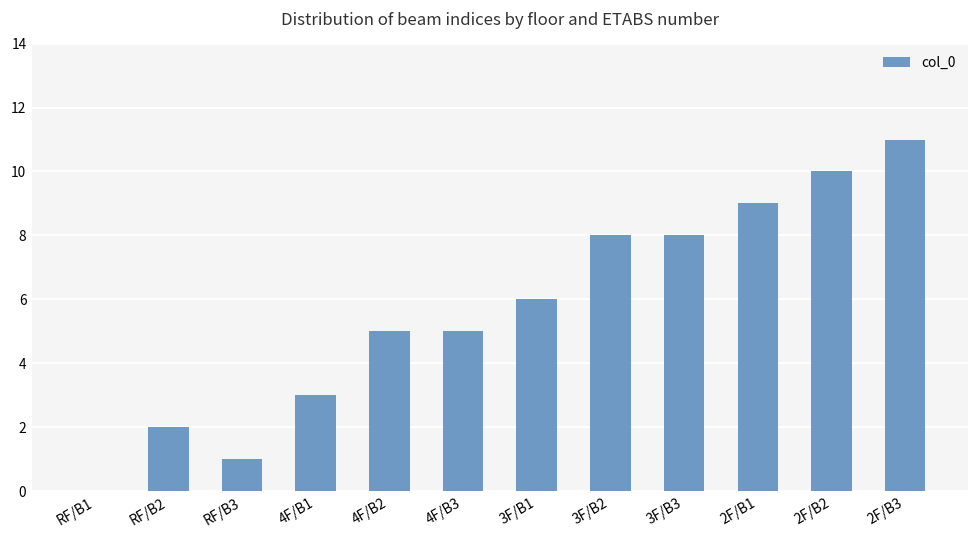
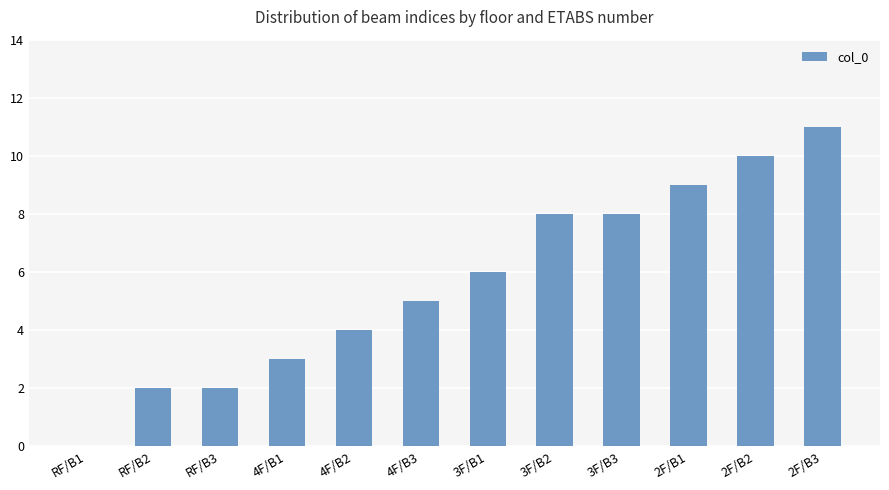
RF/B3: 1 -> 2
4F/B2: 5 -> 4
